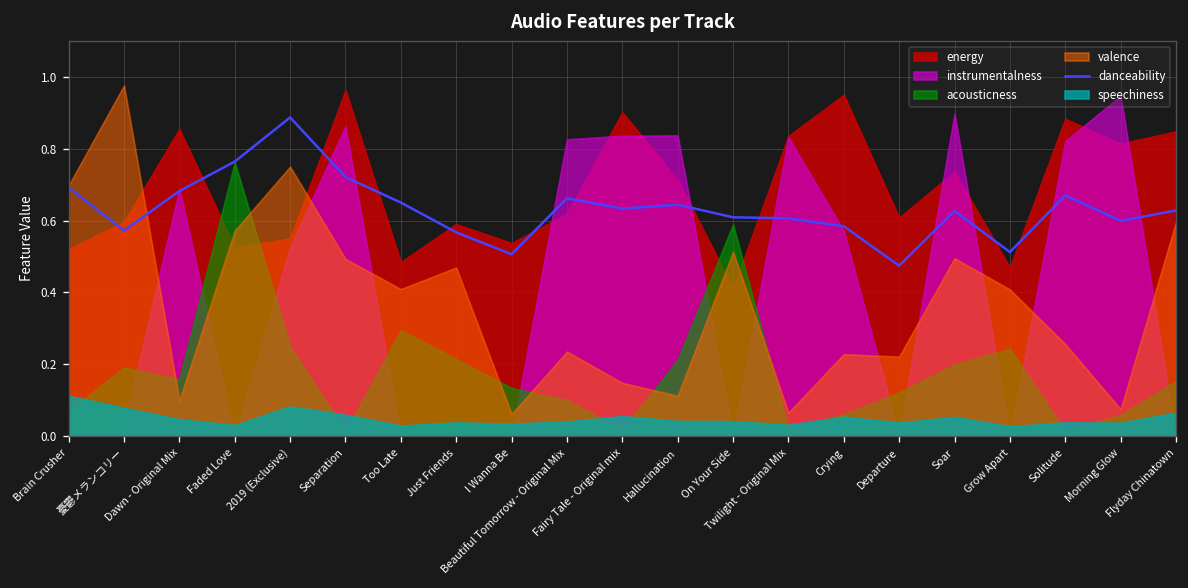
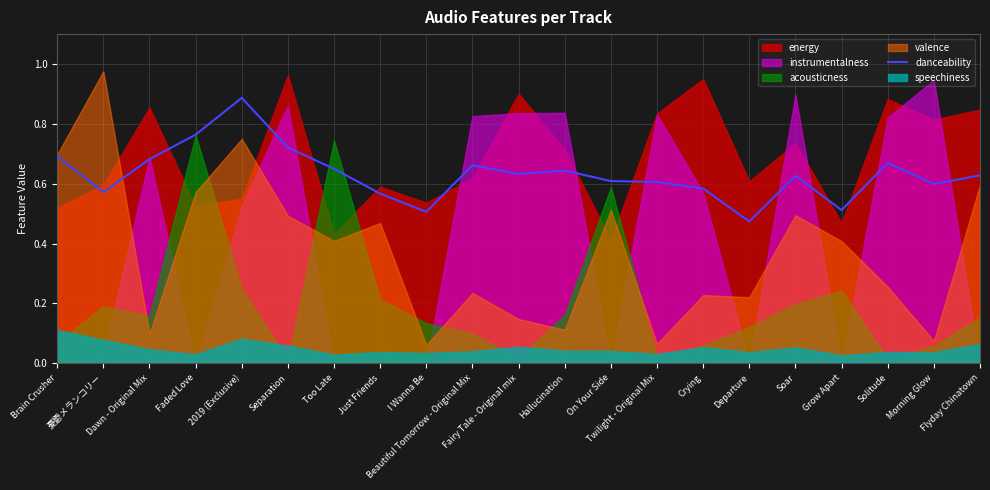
energy, Too Late: 0.48 -> 0.43
acousticness, Too Late: 0.30 -> 0.75
acousticness, Hallucination: 0.21 -> 0.16
